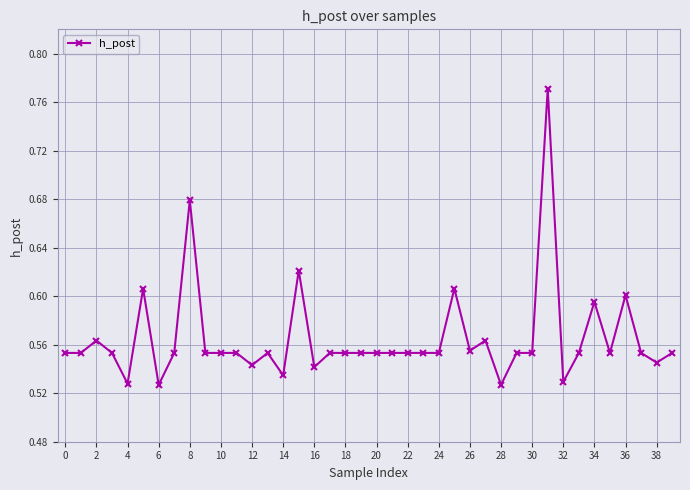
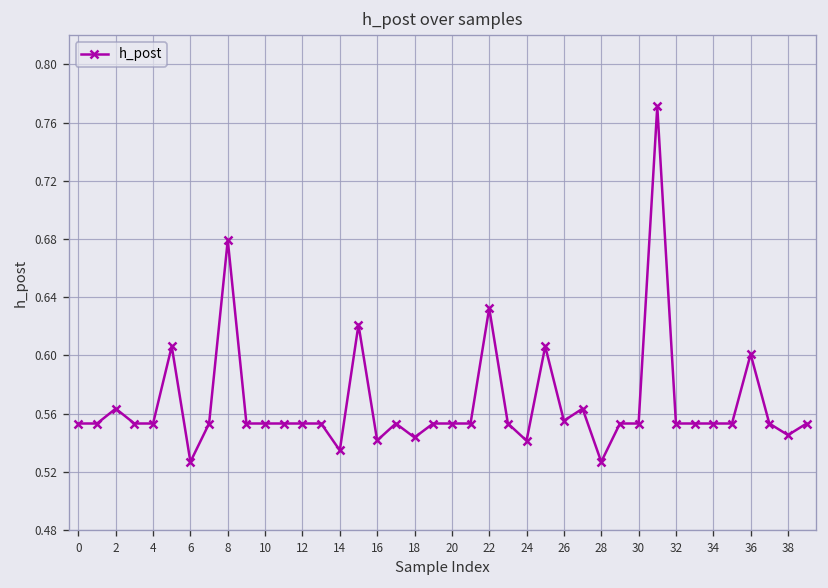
4: 0.528 -> 0.553
12: 0.543 -> 0.553
18: 0.553 -> 0.544
22: 0.553 -> 0.632
24: 0.553 -> 0.541
32: 0.529 -> 0.553
34: 0.595 -> 0.553
